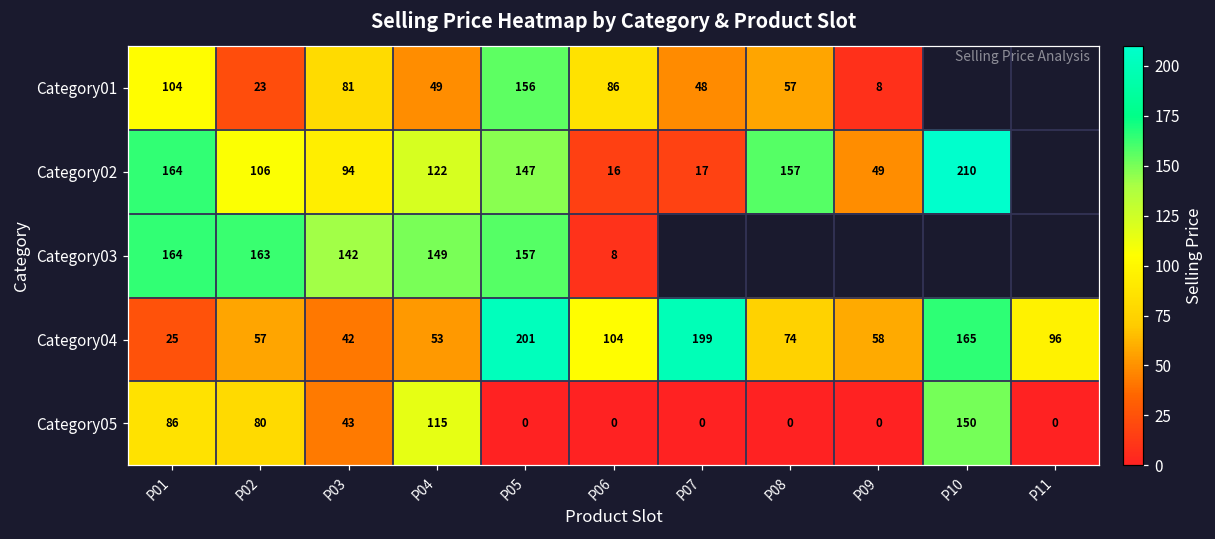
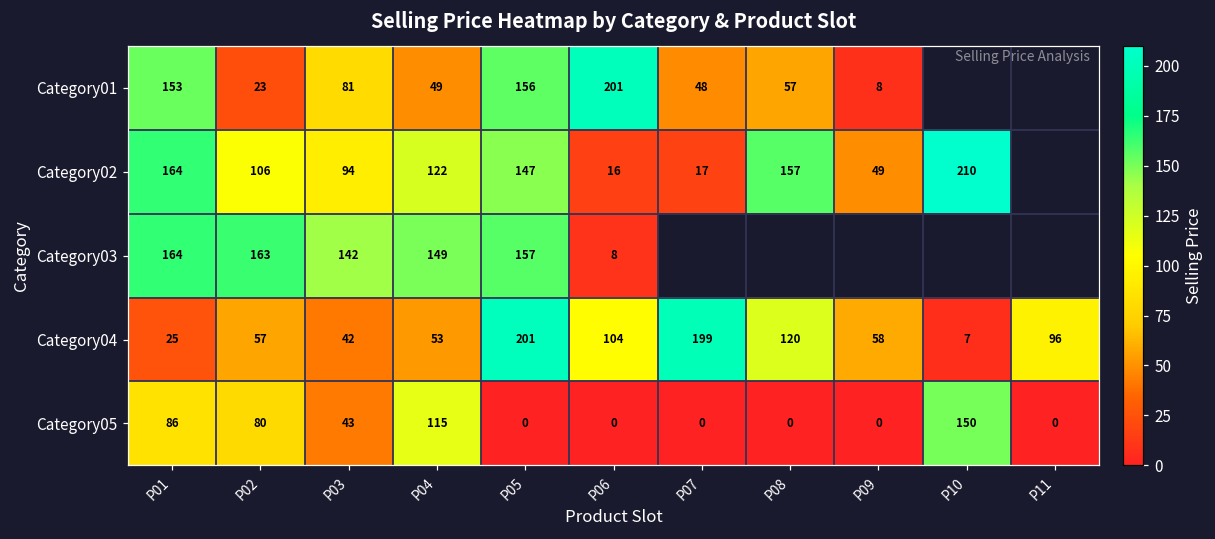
Category01, P01: 104 -> 153
Category01, P06: 86 -> 201
Category04, P08: 74 -> 120
Category04, P10: 165 -> 7
